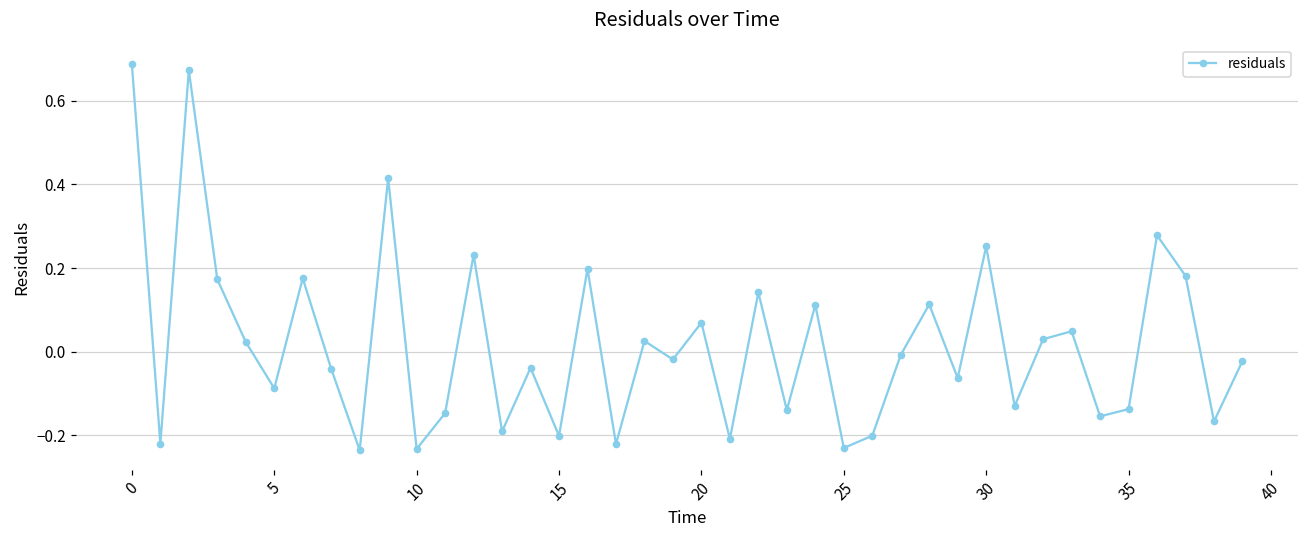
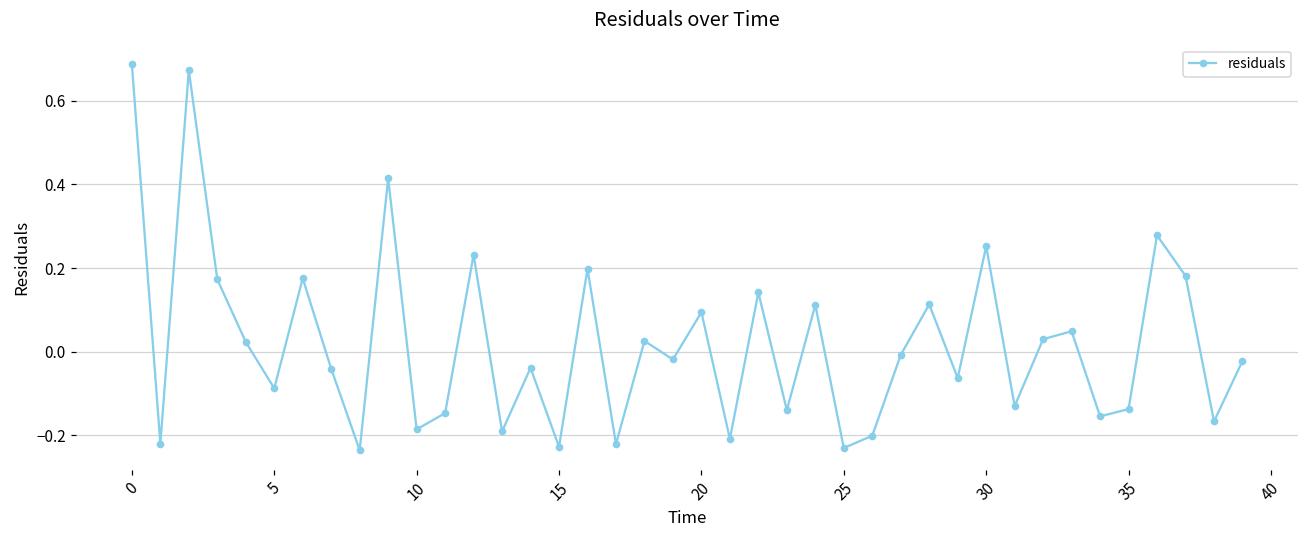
10: -0.23 -> -0.19
15: -0.20 -> -0.23
20: 0.07 -> 0.09
